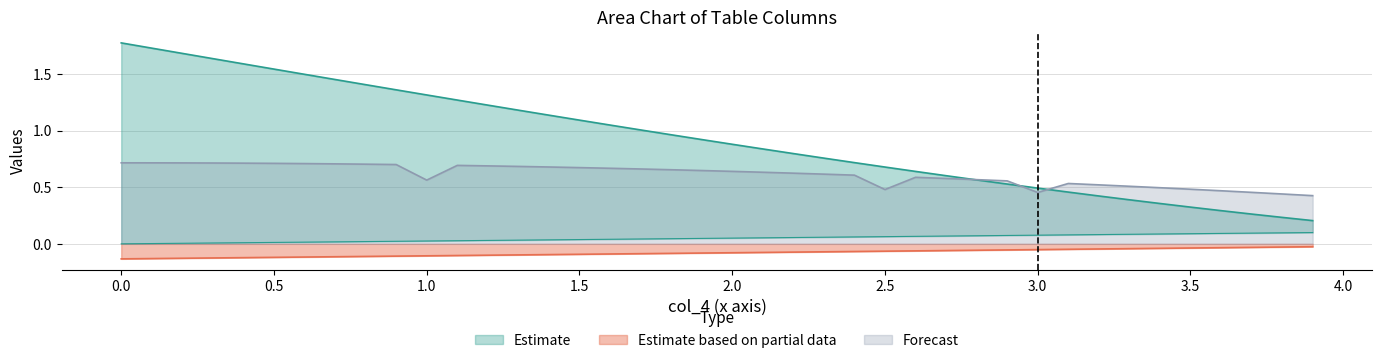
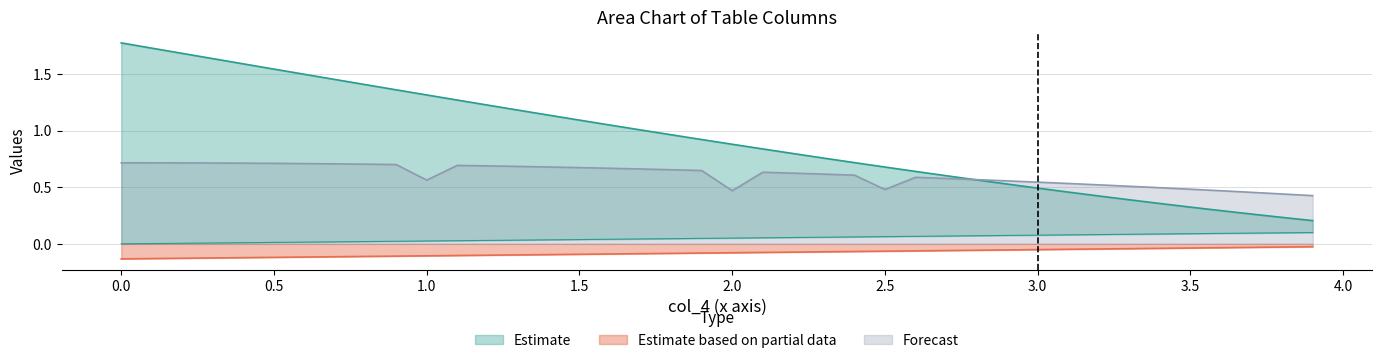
Forecast, 2.0: 0.64 -> 0.47
Forecast, 3.0: 0.45 -> 0.55
